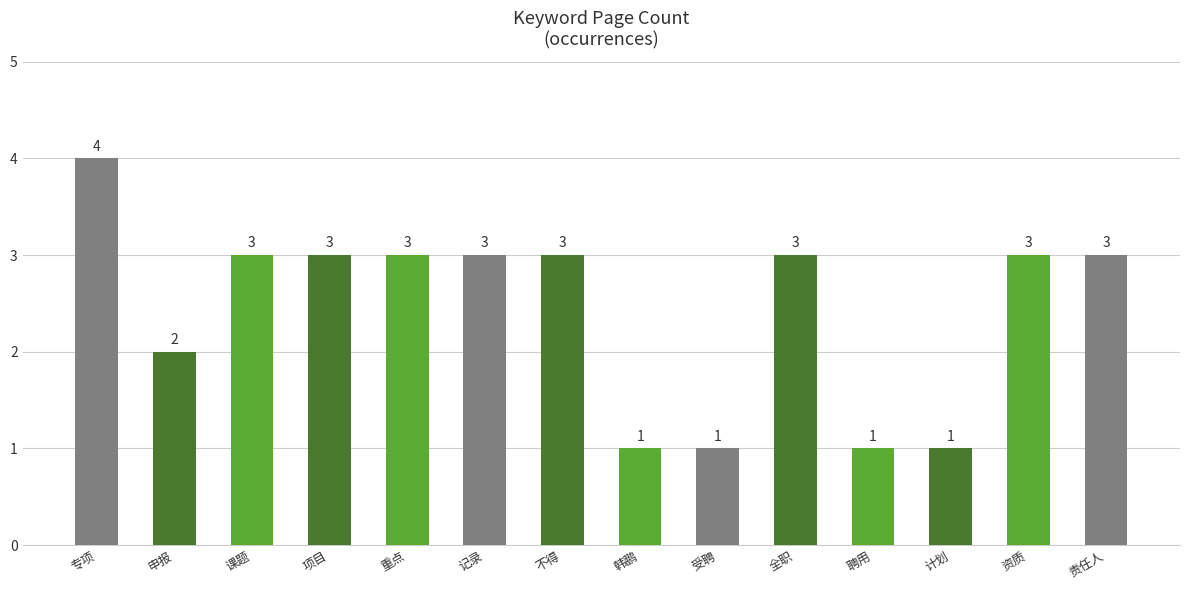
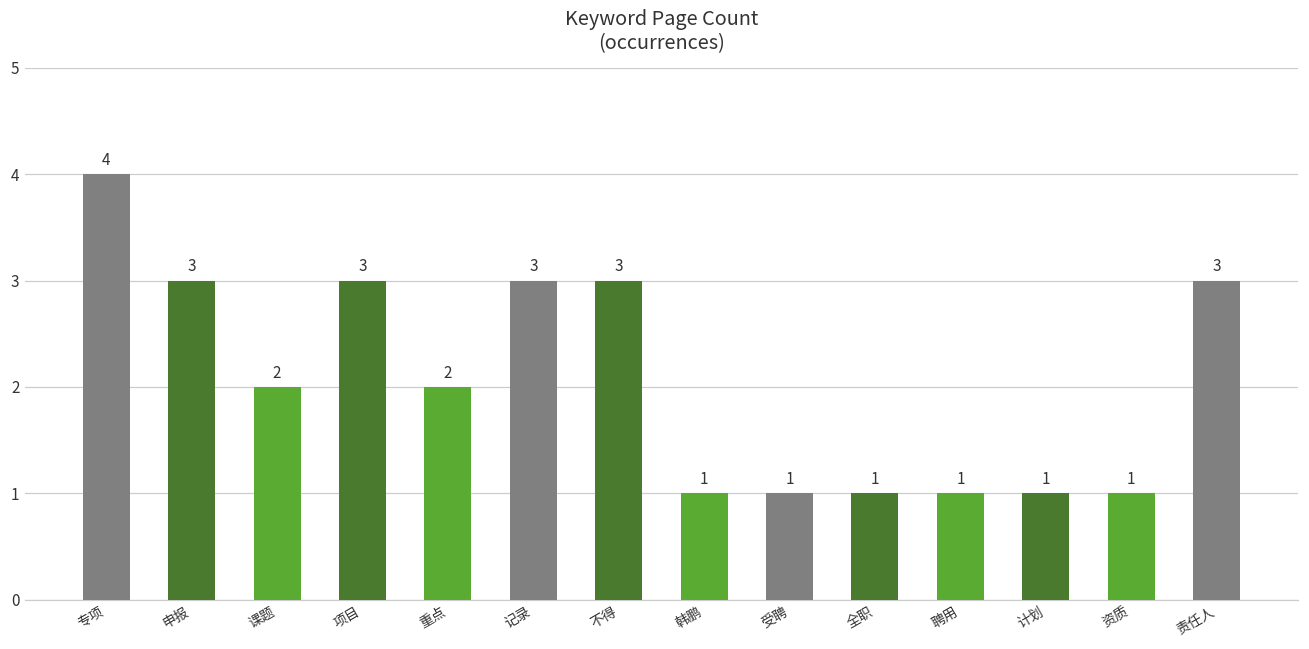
申报: 2 -> 3
课题: 3 -> 2
重点: 3 -> 2
全职: 3 -> 1
资质: 3 -> 1
